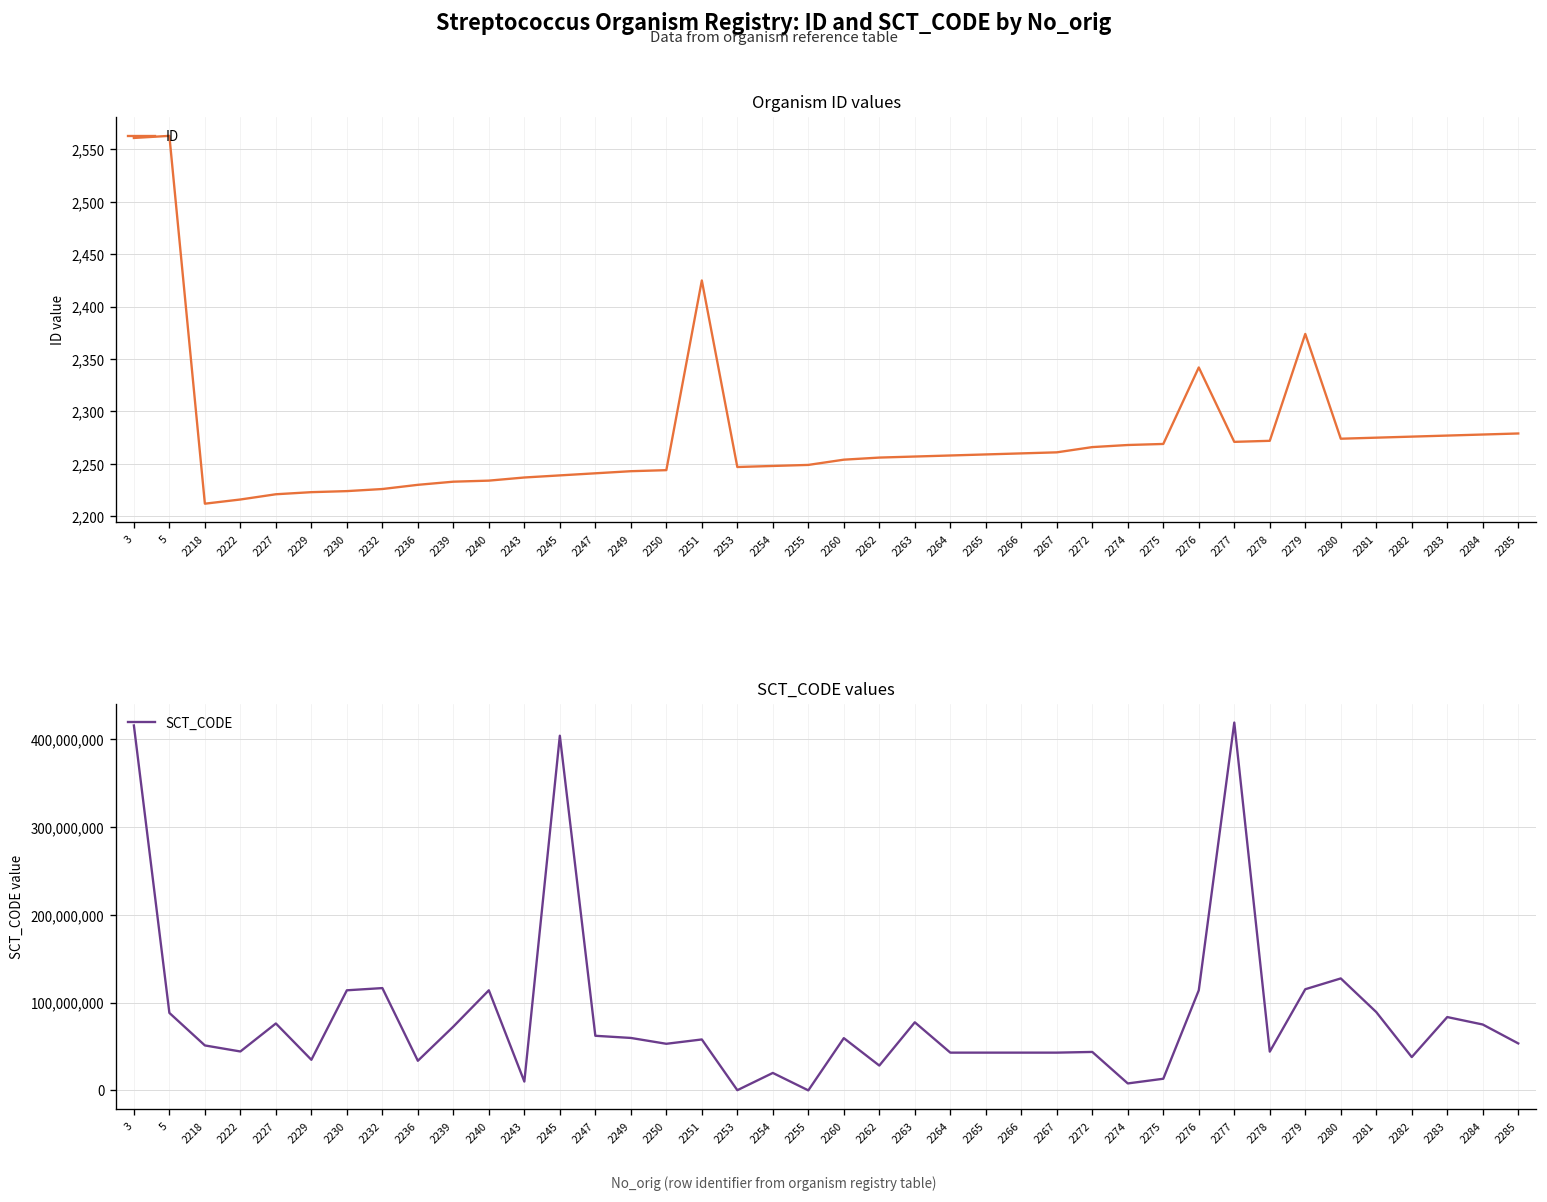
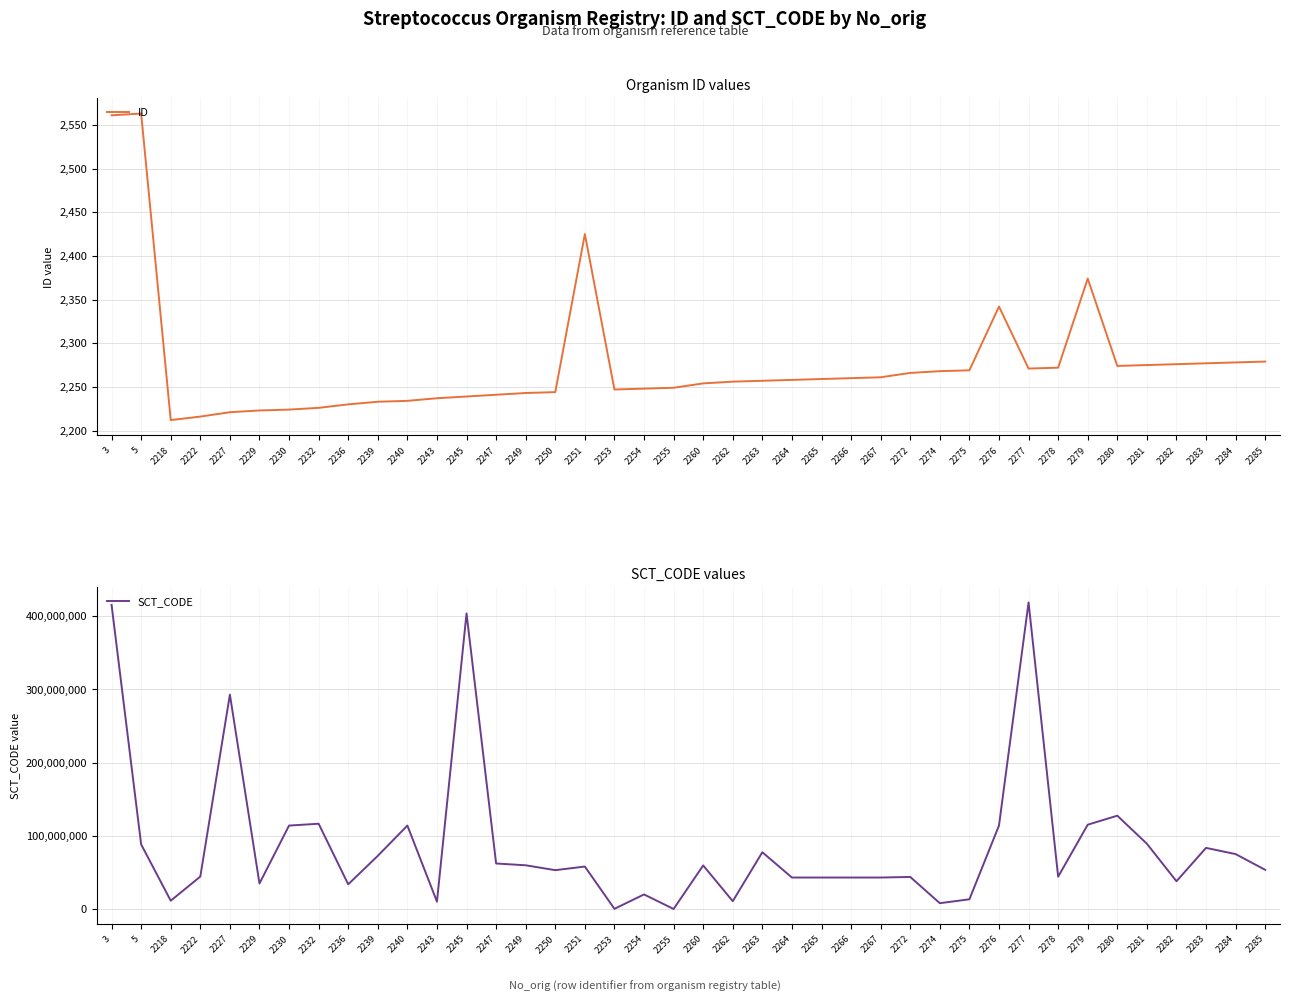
SCT_CODE values, 2218: 50,000,000 -> 10,000,000
SCT_CODE values, 2227: 80,000,000 -> 290,000,000
SCT_CODE values, 2262: 30,000,000 -> 10,000,000
